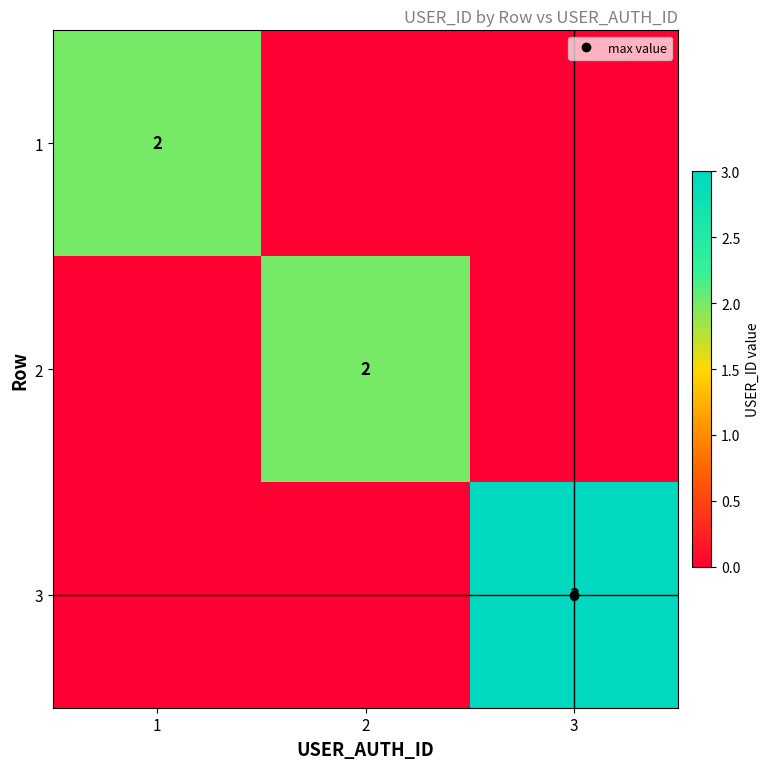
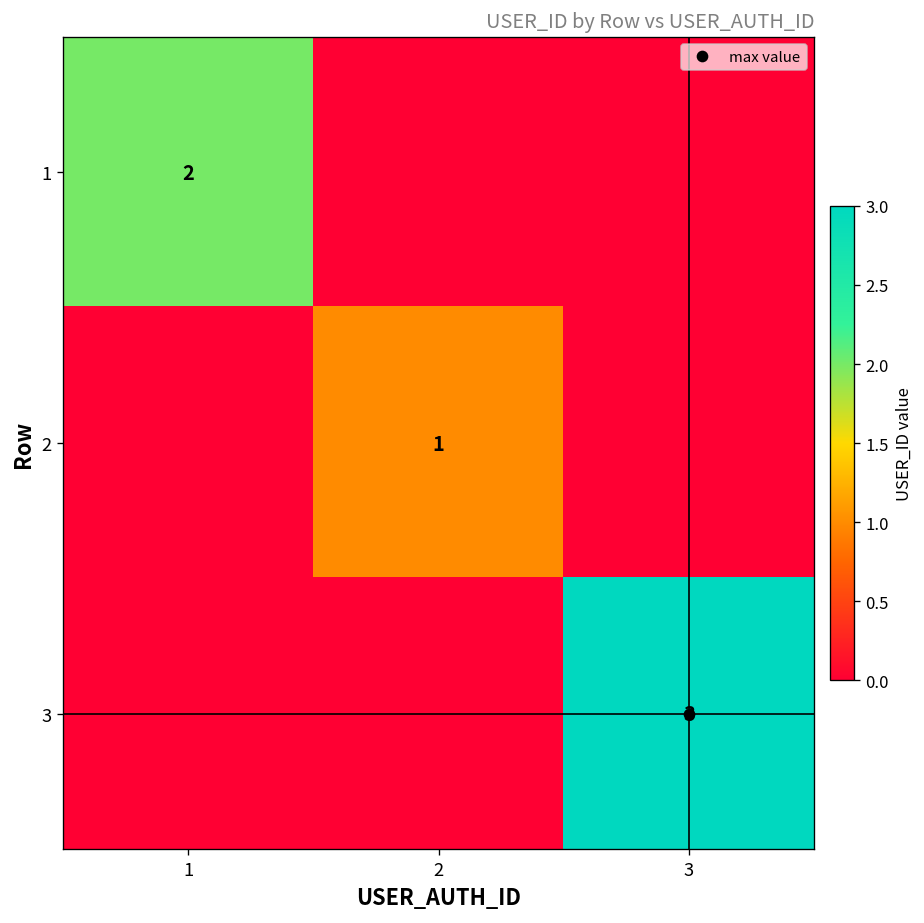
2, 2: 2 -> 1
